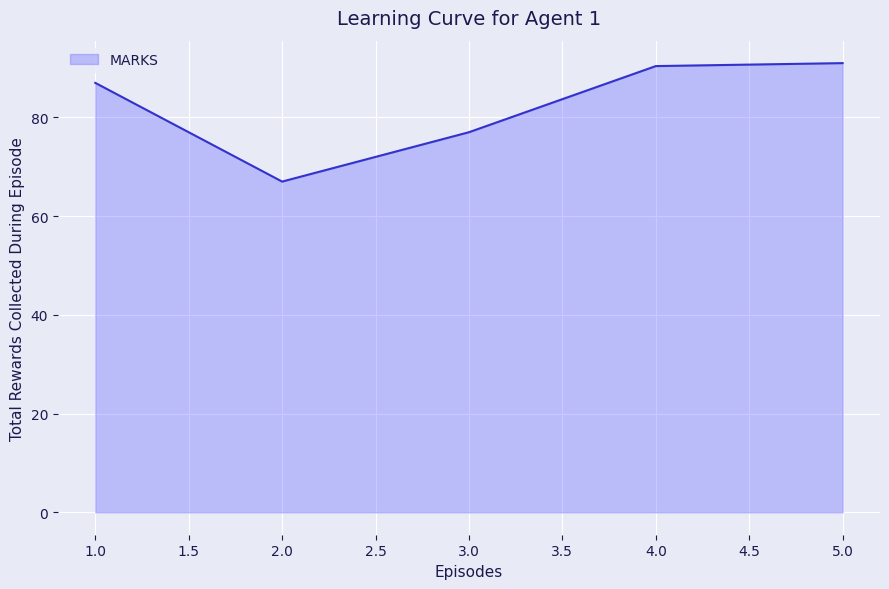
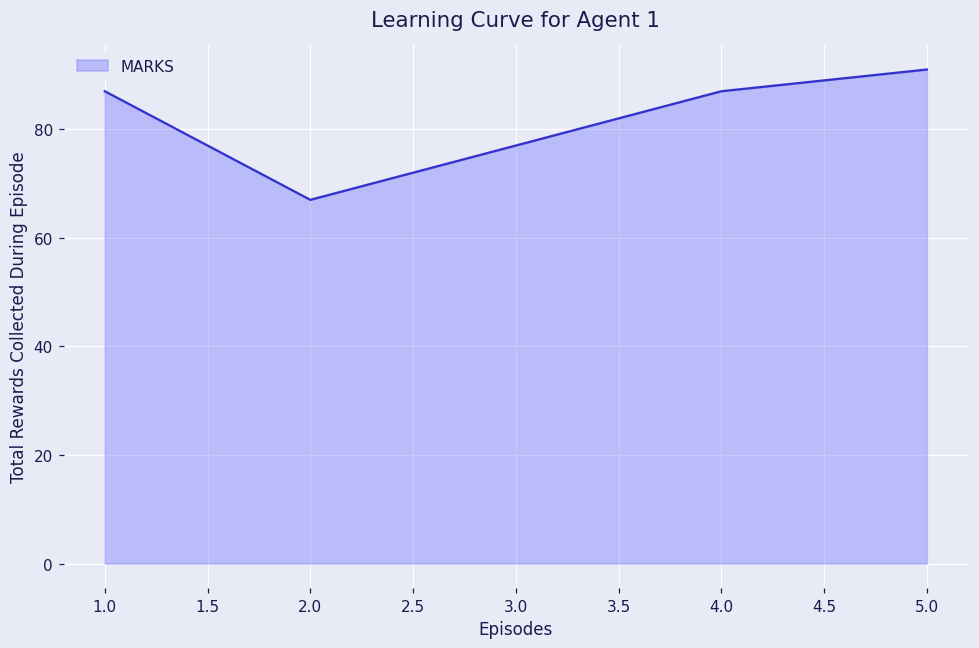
4.0: 90 -> 87
